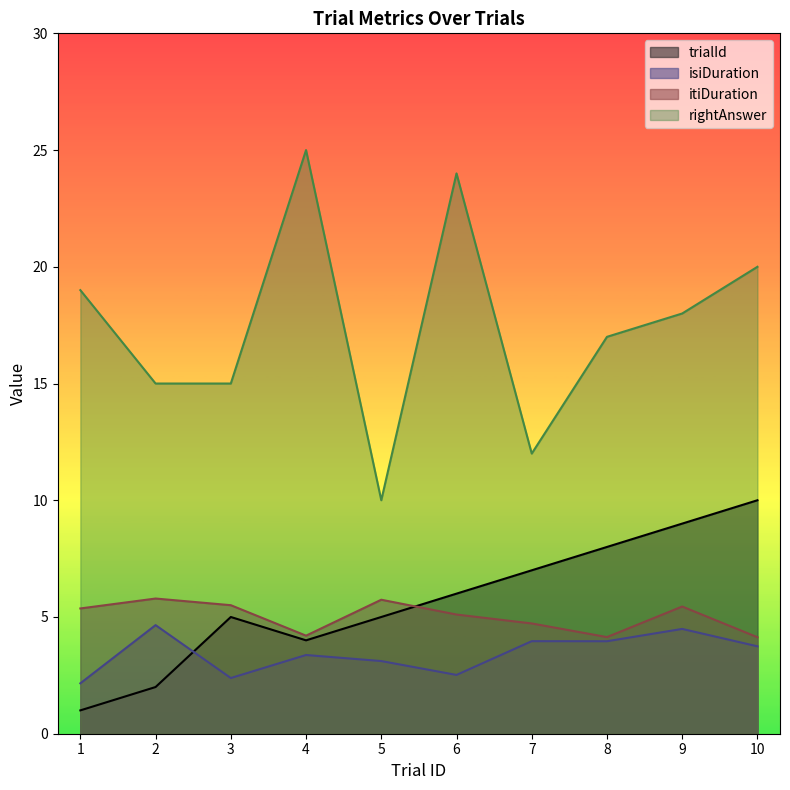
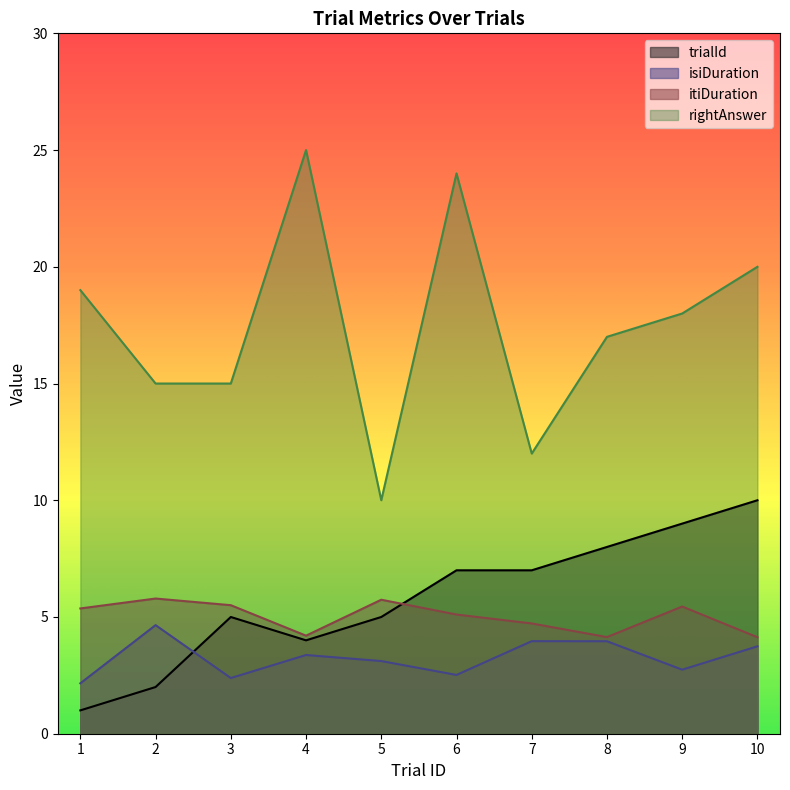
trialId, 6: 6 -> 7
isiDuration, 9: 4.5 -> 2.7
